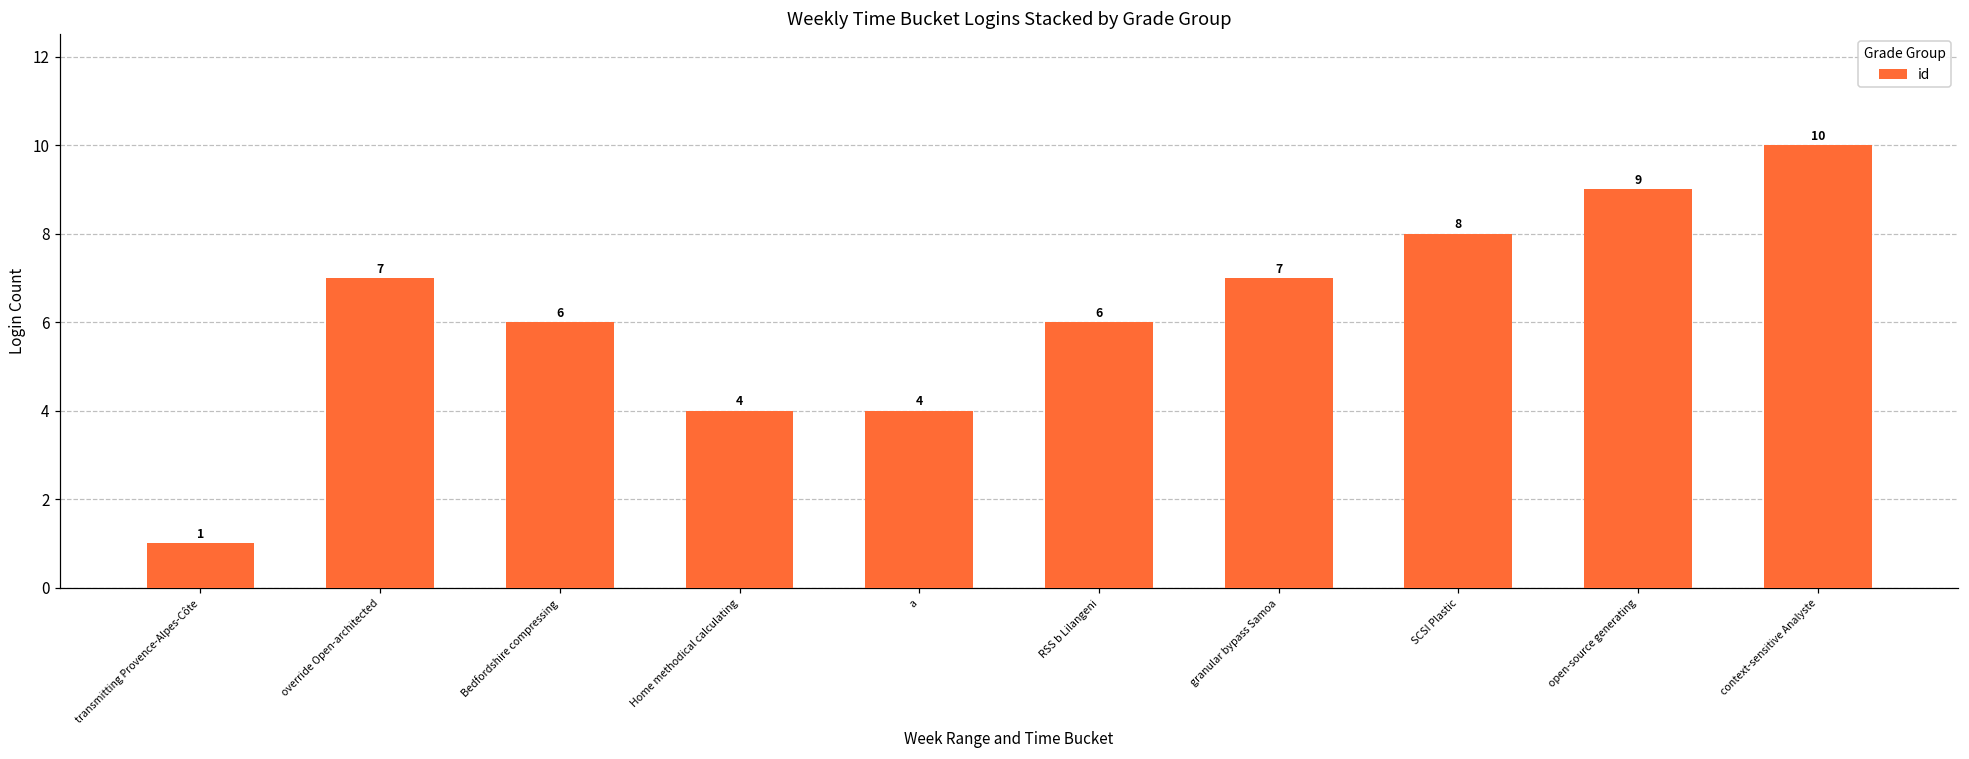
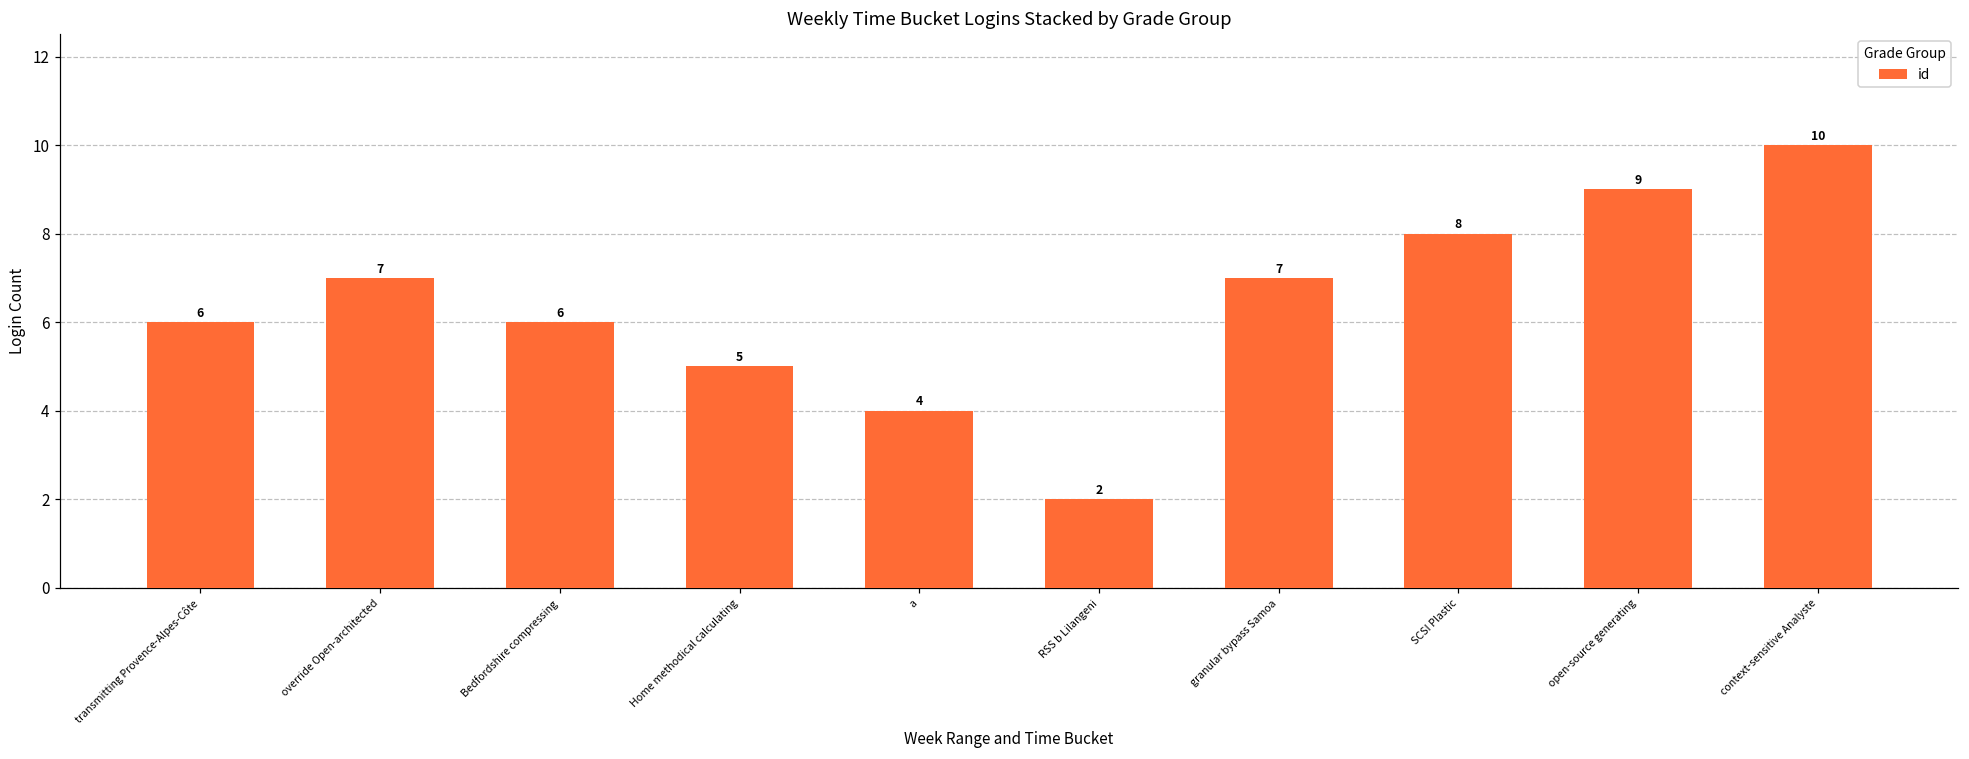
transmitting Provence-Alpes-Côte: 1 -> 6
Home methodical calculating: 4 -> 5
RSS b Lilangeni: 6 -> 2
